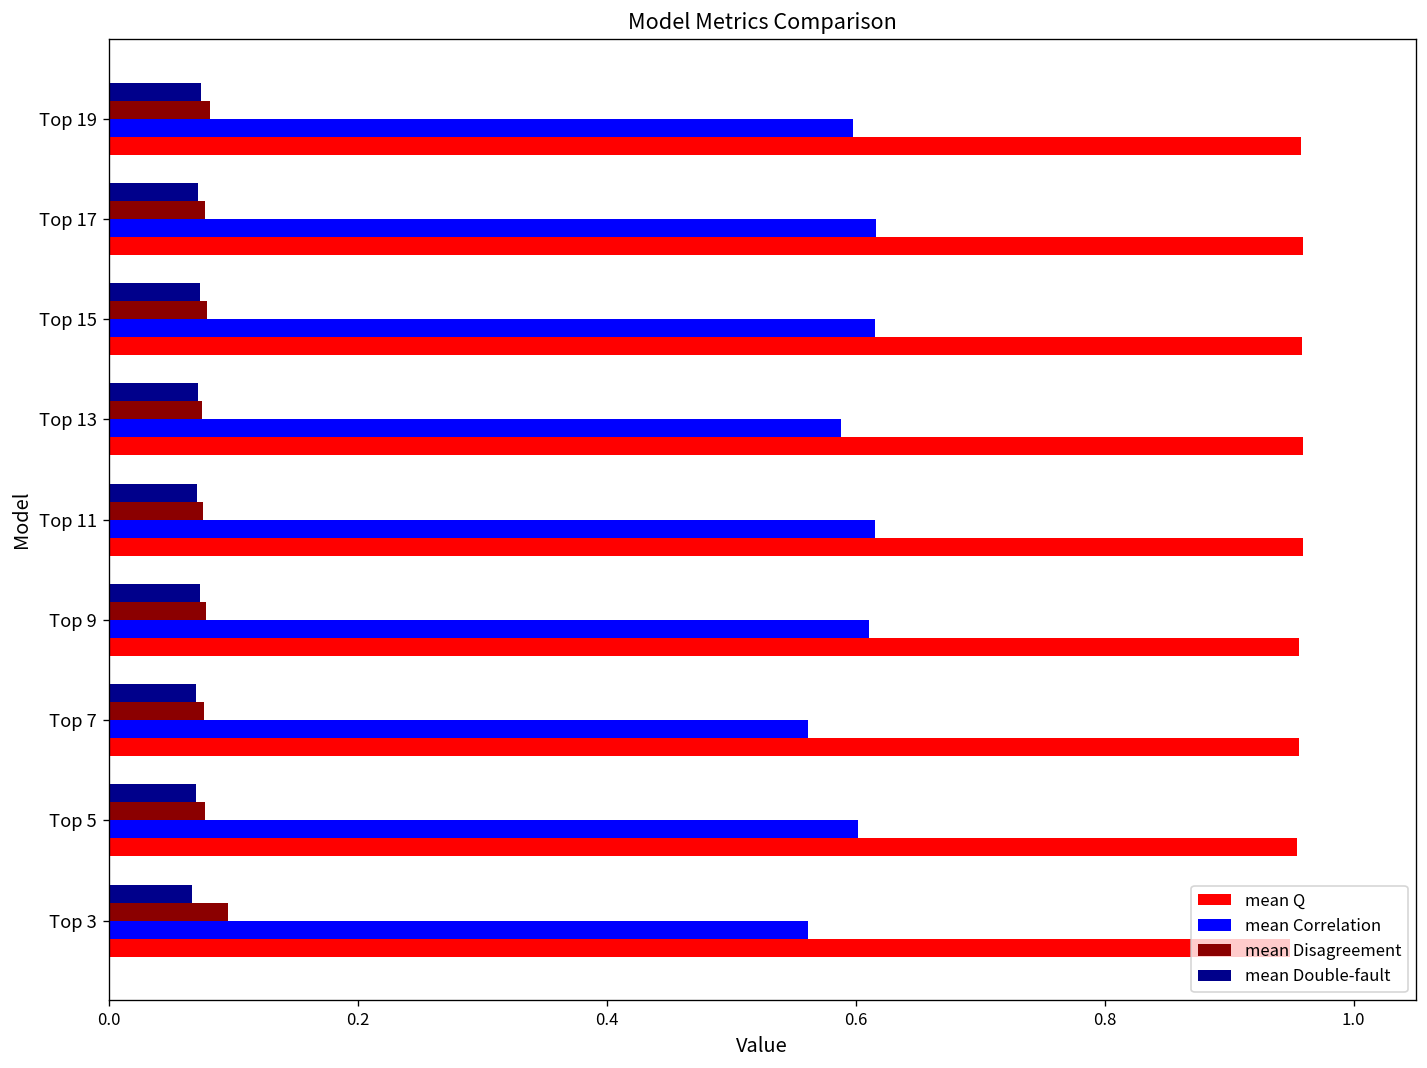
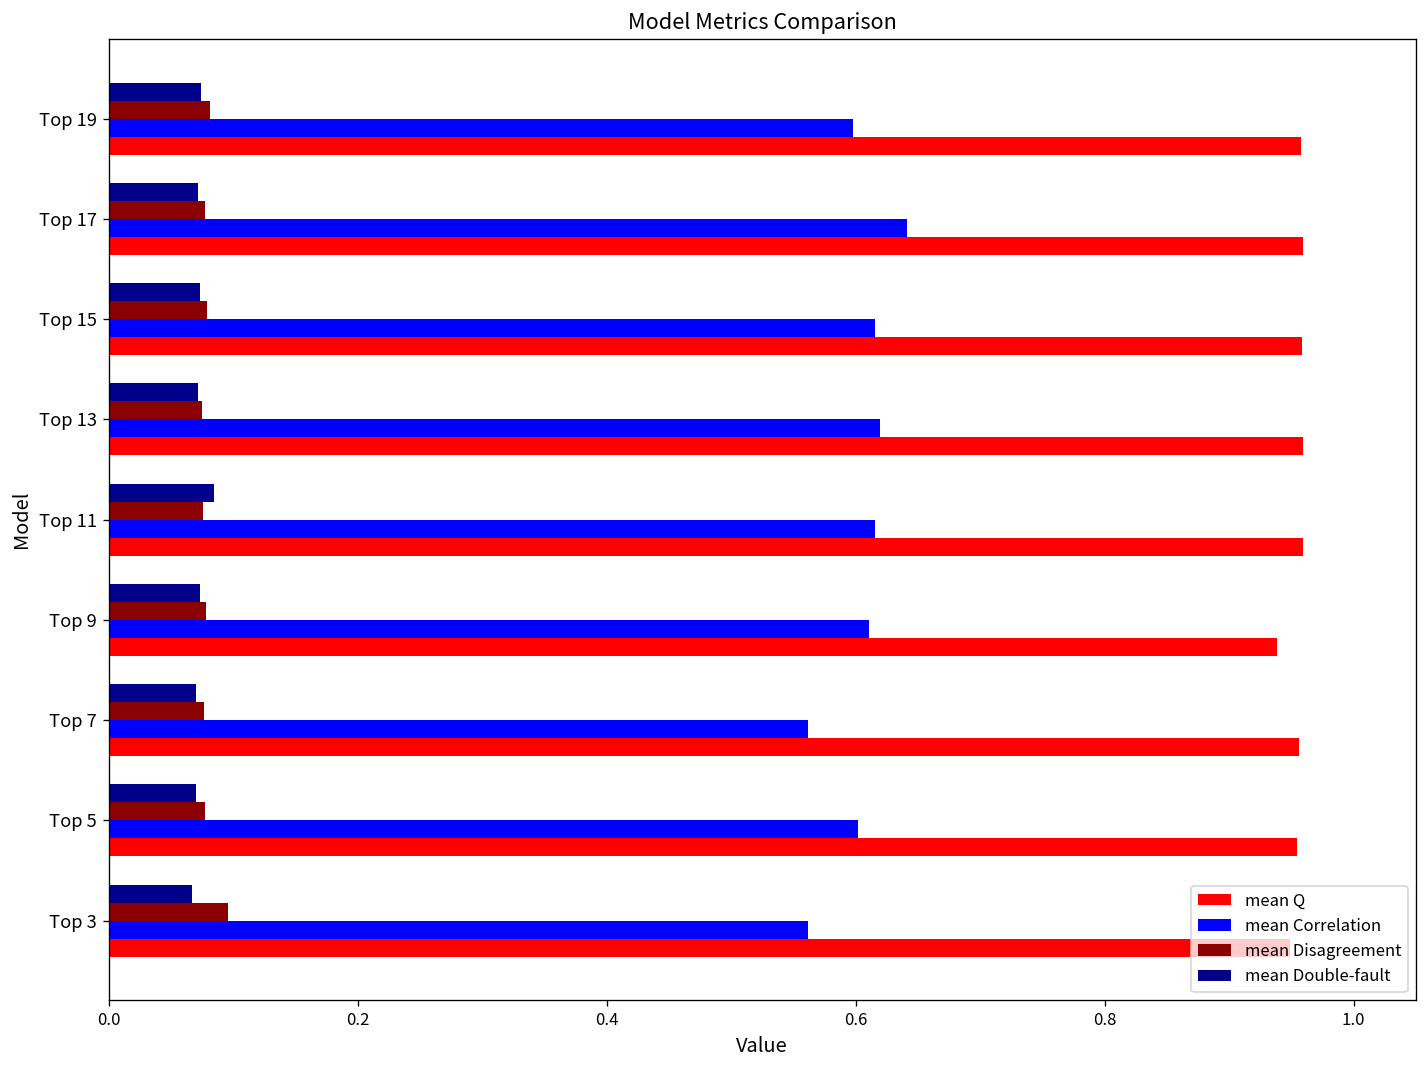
mean Correlation, Top 17: 0.616 -> 0.642
mean Correlation, Top 13: 0.588 -> 0.619
mean Double-fault, Top 11: 0.071 -> 0.085
mean Q, Top 9: 0.956 -> 0.939
